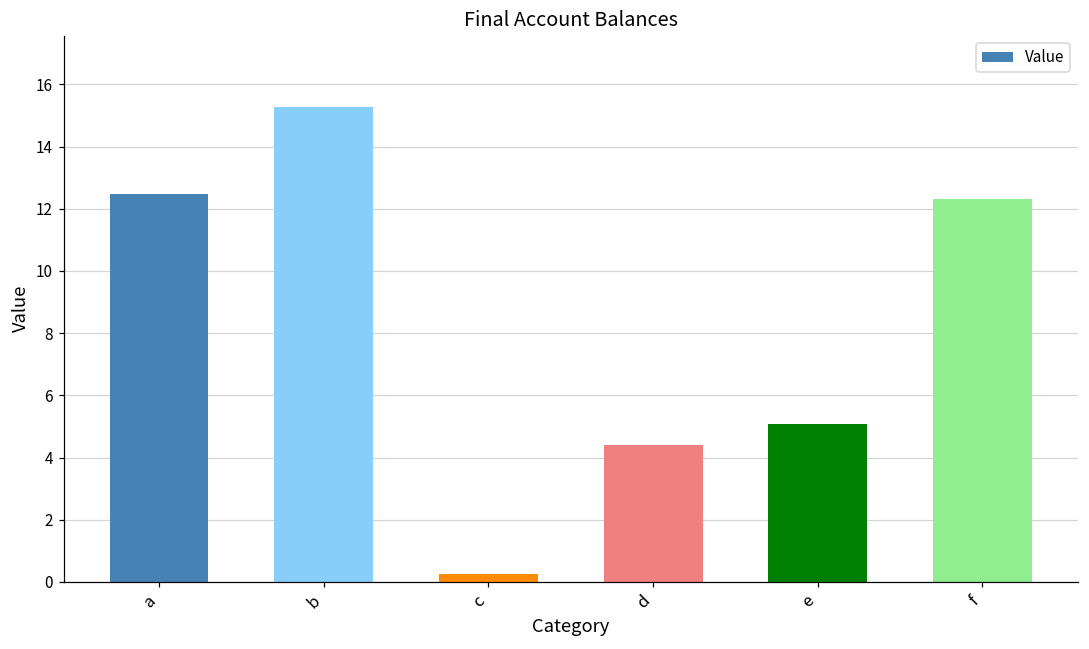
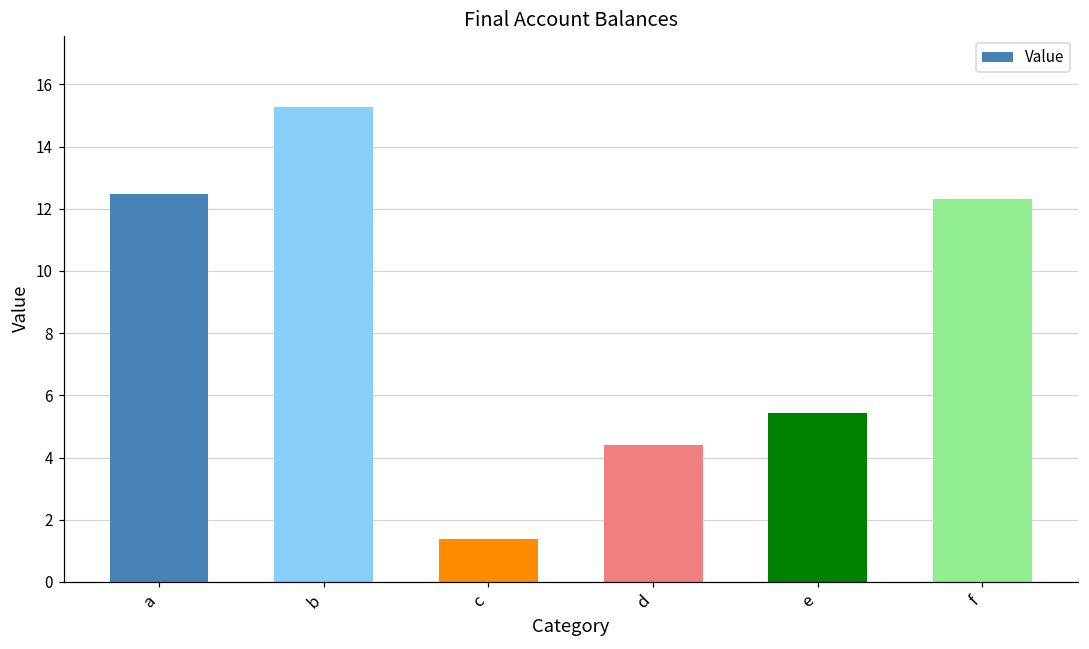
c: 0.3 -> 1.4
e: 5.1 -> 5.4
